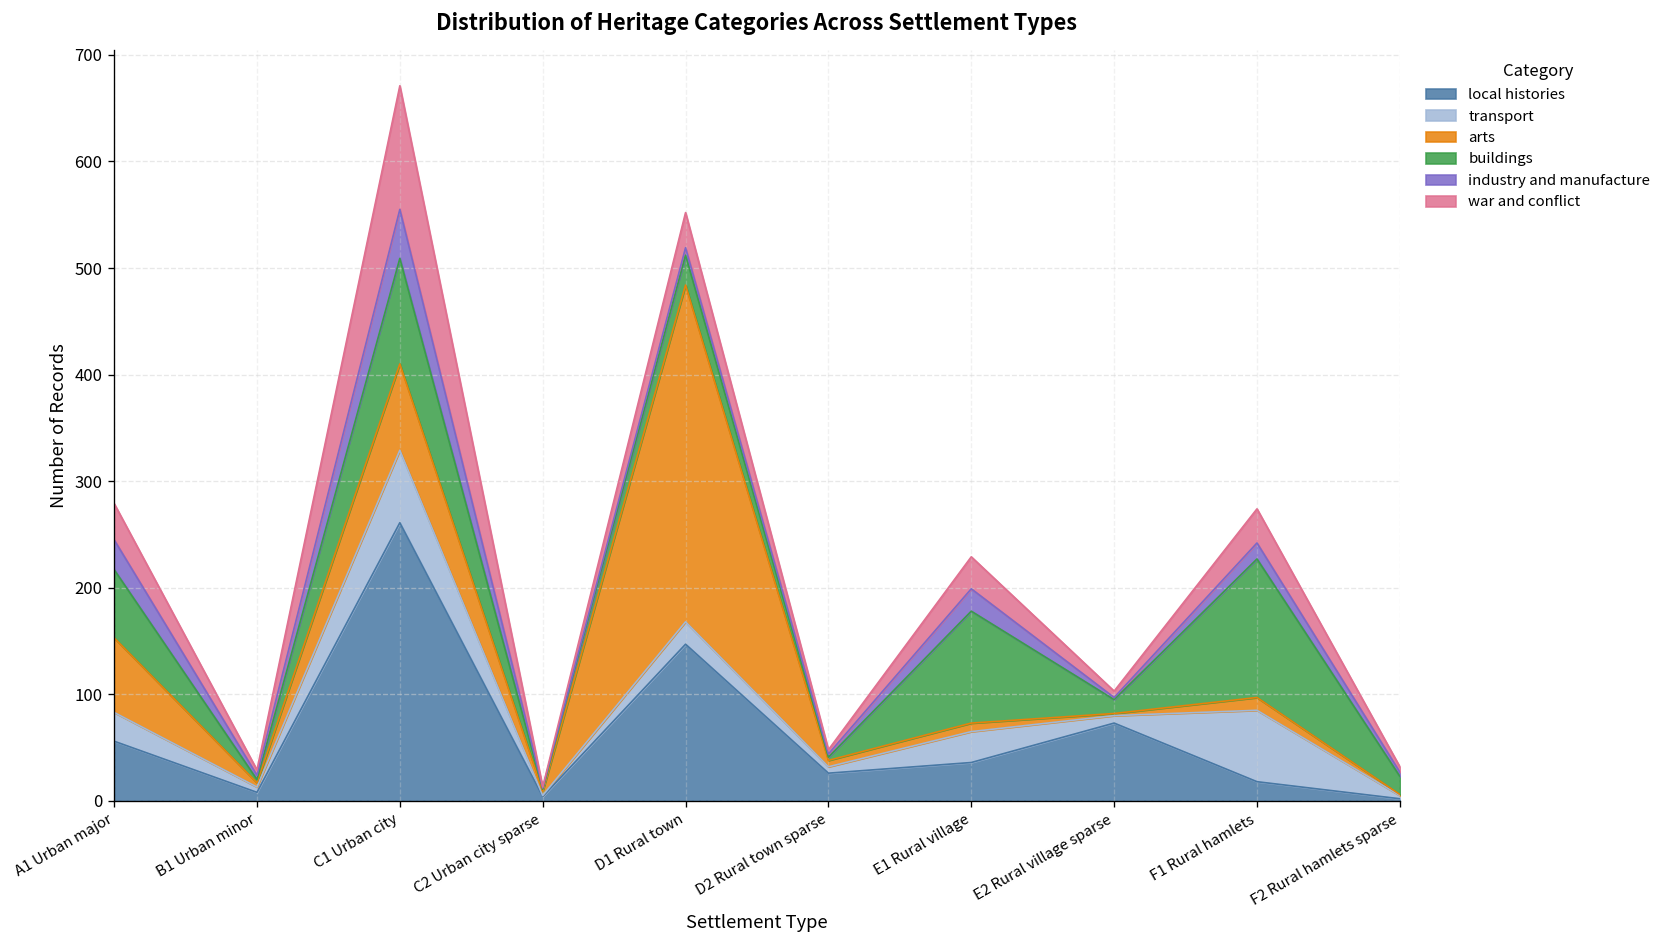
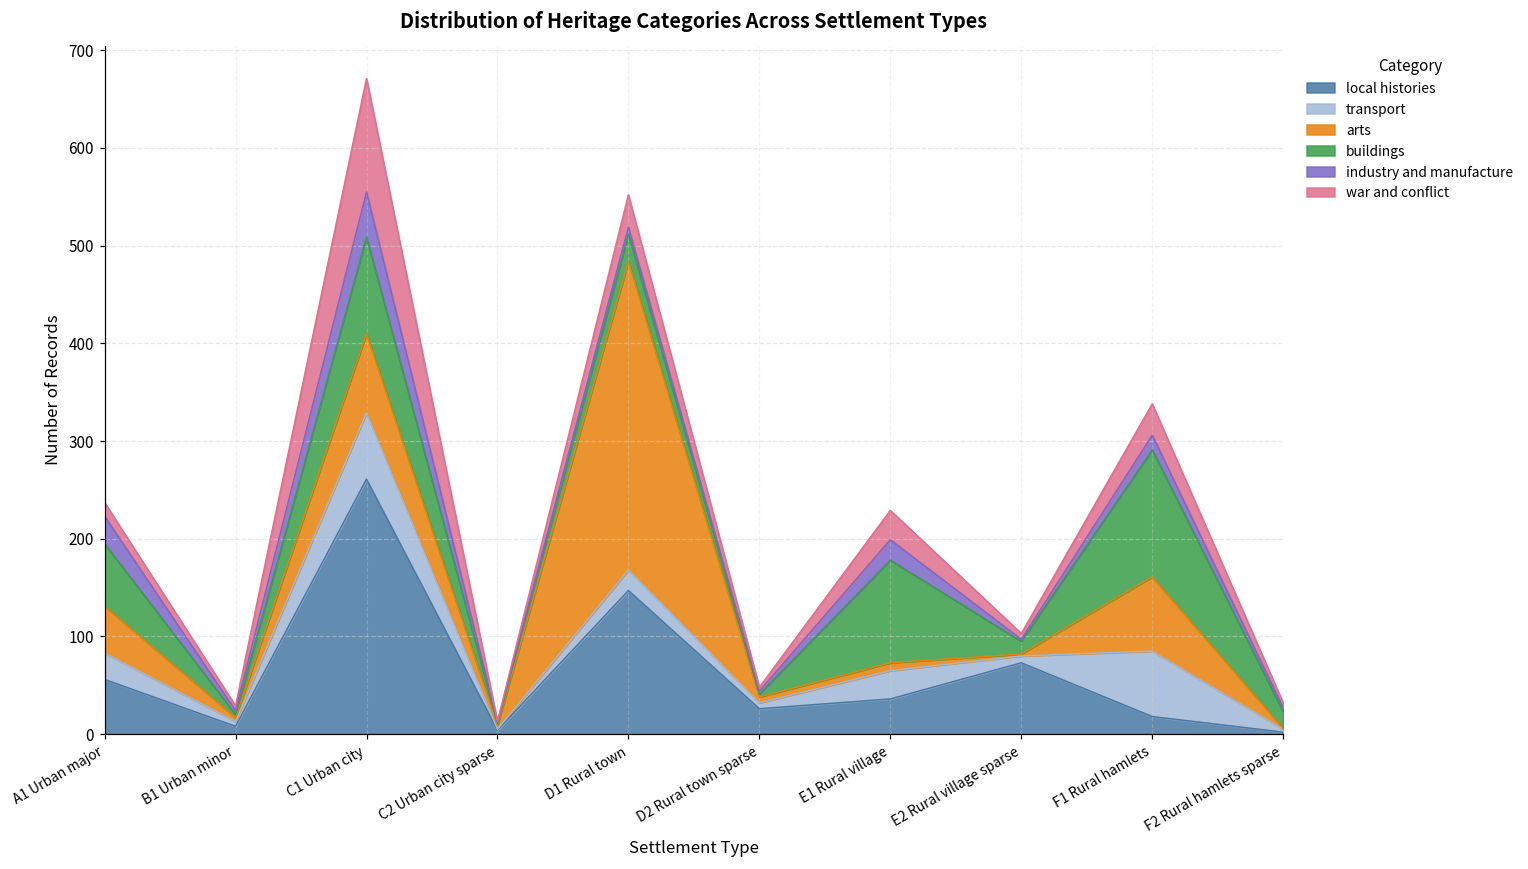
arts, A1 Urban major: 70 -> 50
war and conflict, A1 Urban major: 30 -> 10
arts, F1 Rural hamlets: 10 -> 80
